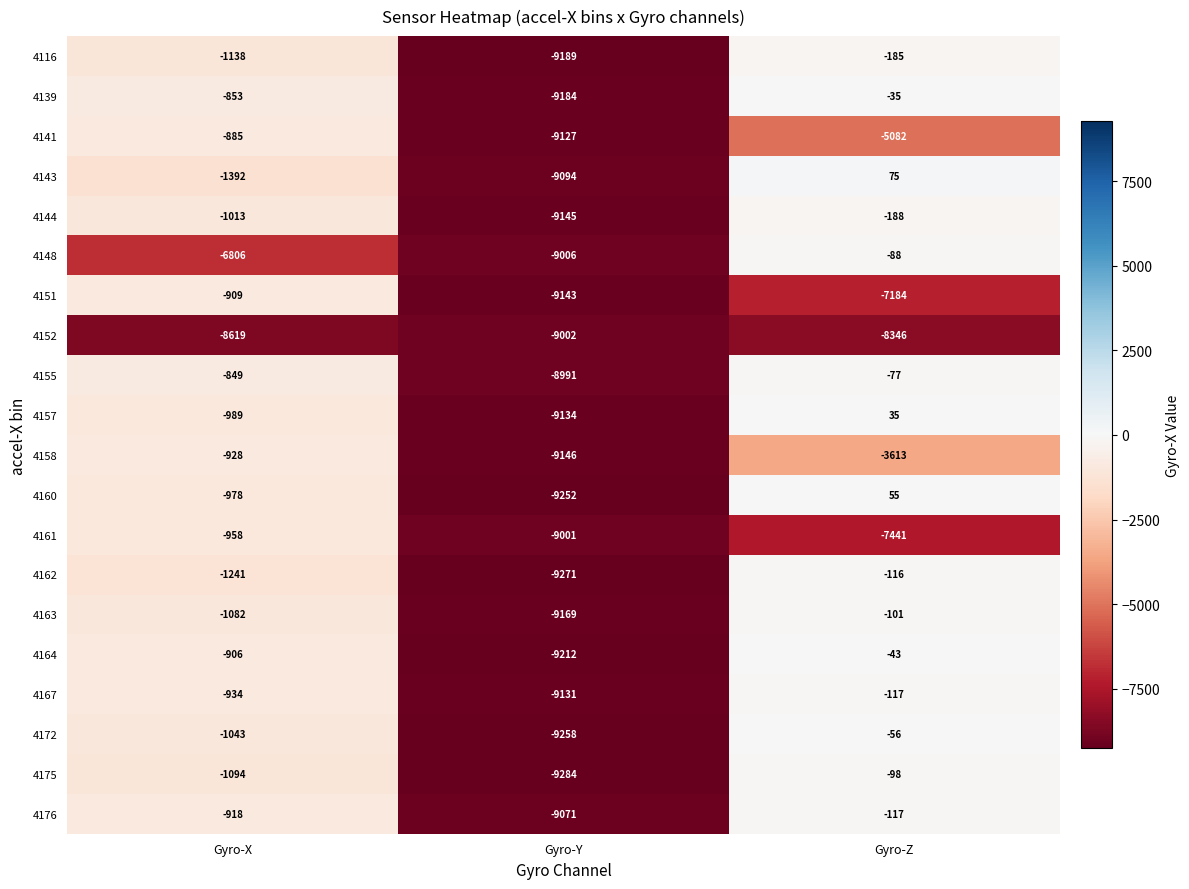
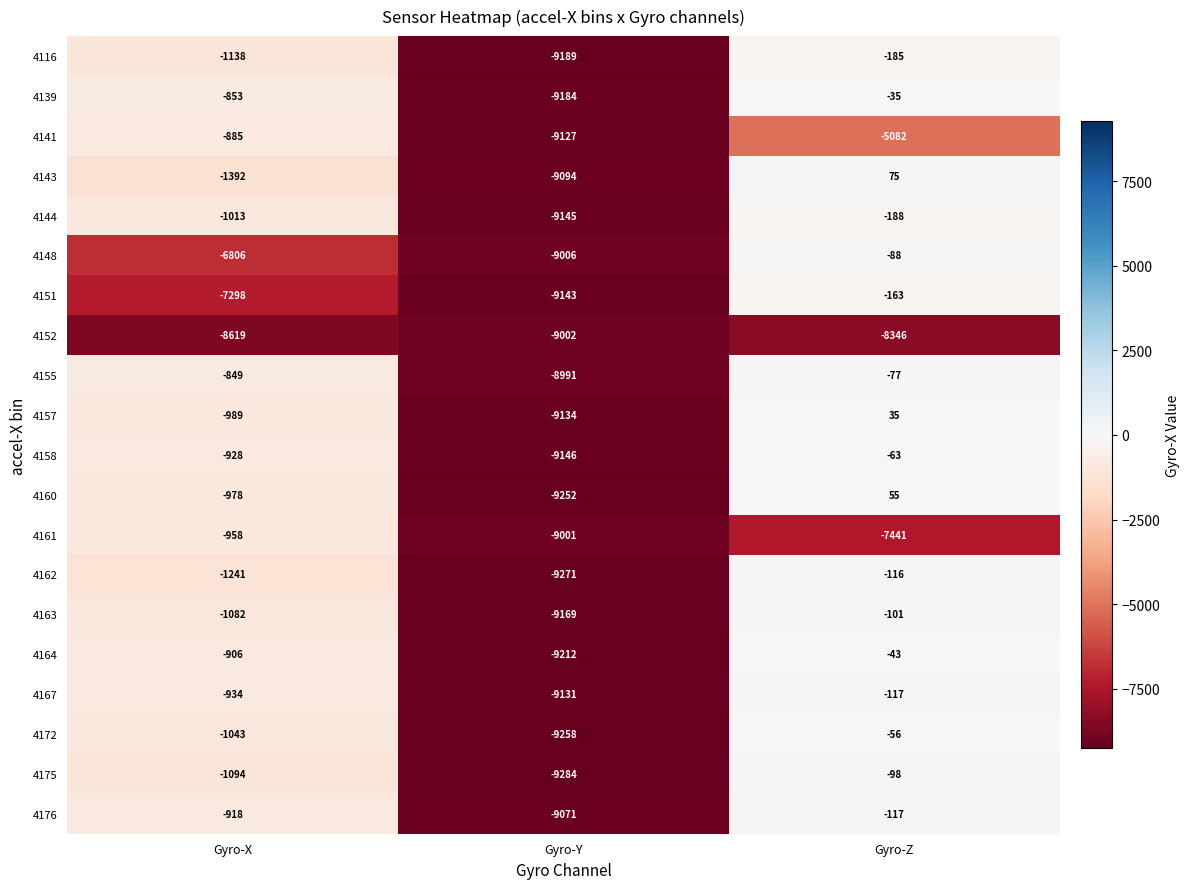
4151, Gyro-X: -909 -> -7298
4151, Gyro-Z: -7184 -> -163
4158, Gyro-Z: -3613 -> -63
